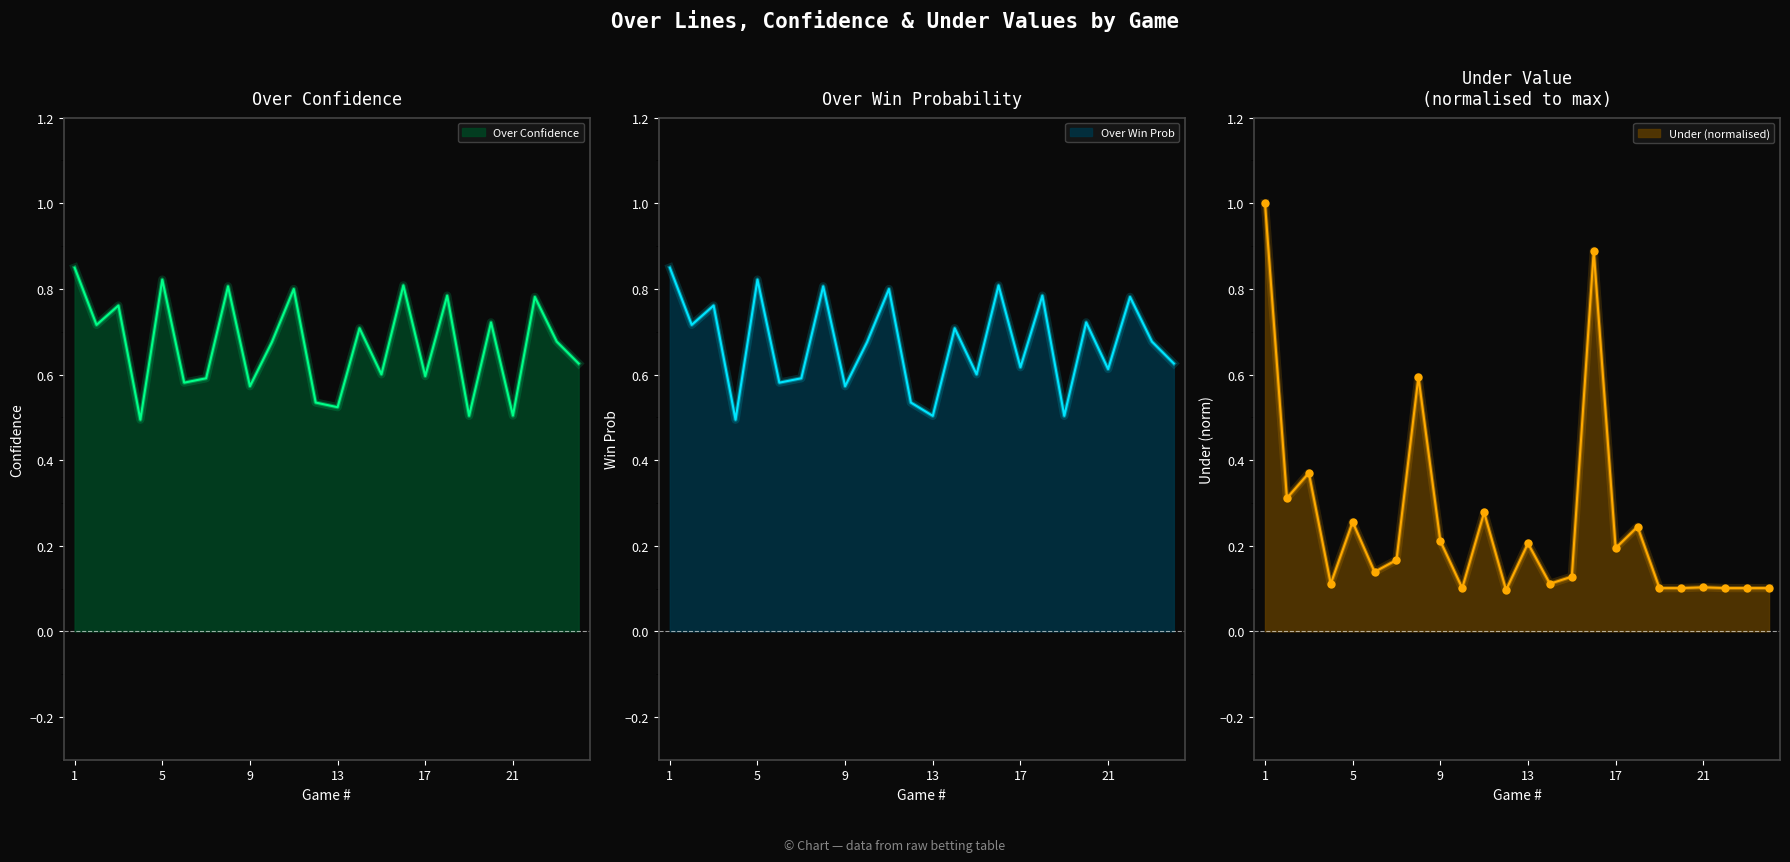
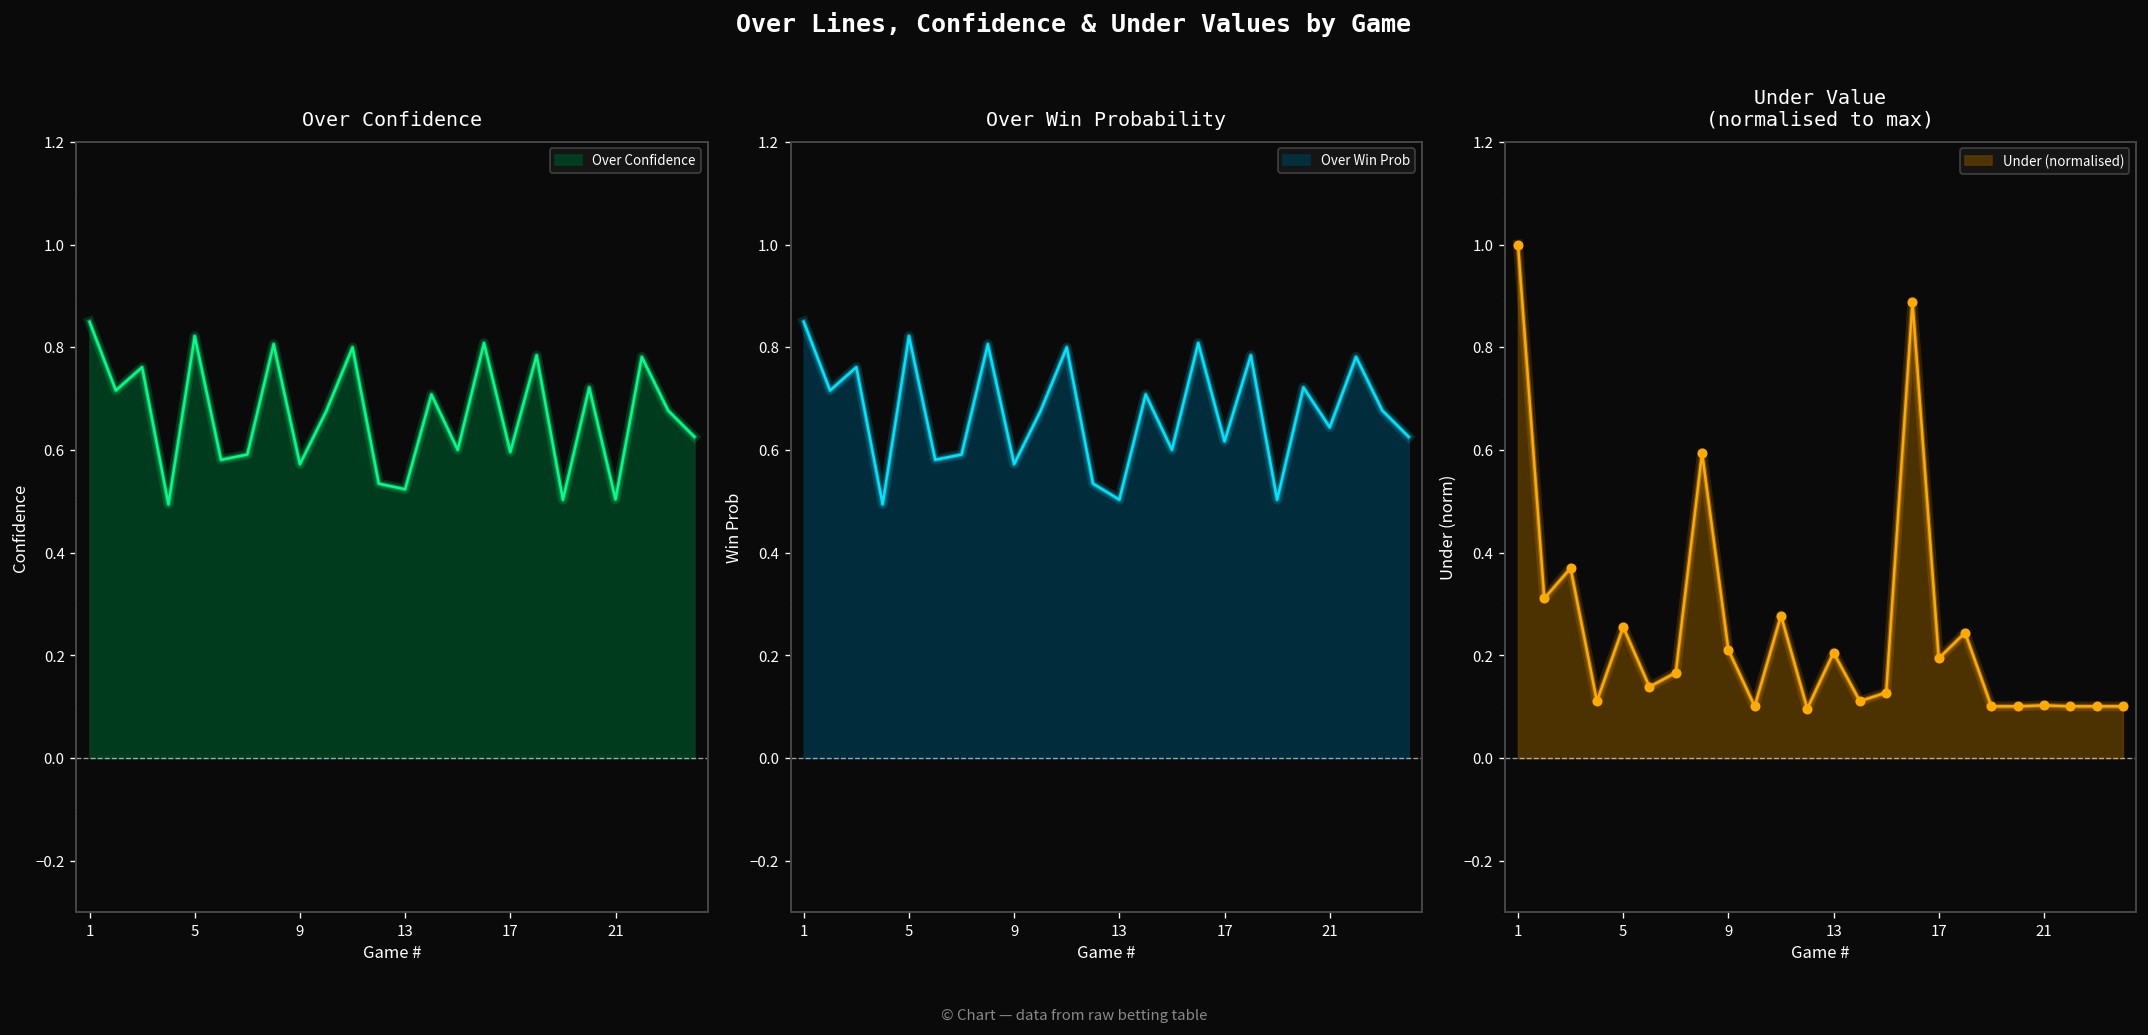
Over Win Probability, 21: 0.61 -> 0.64
